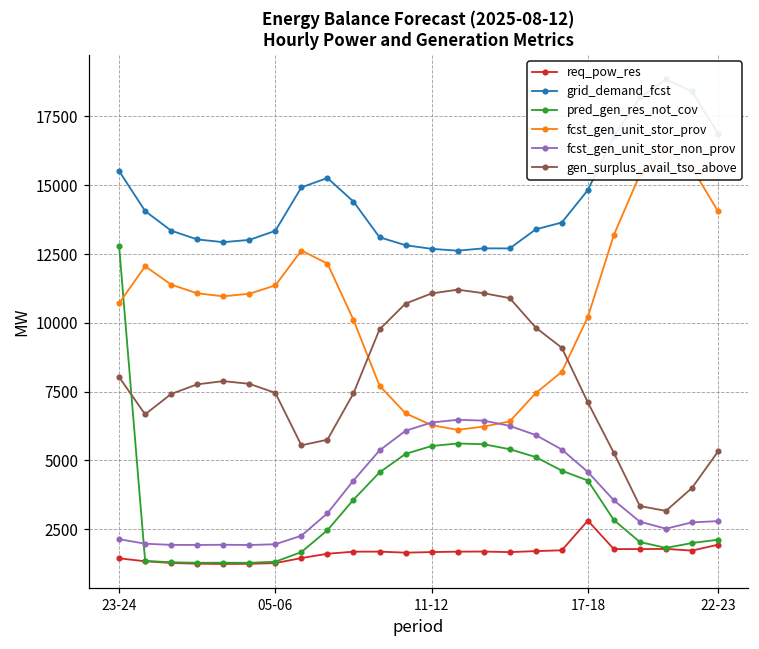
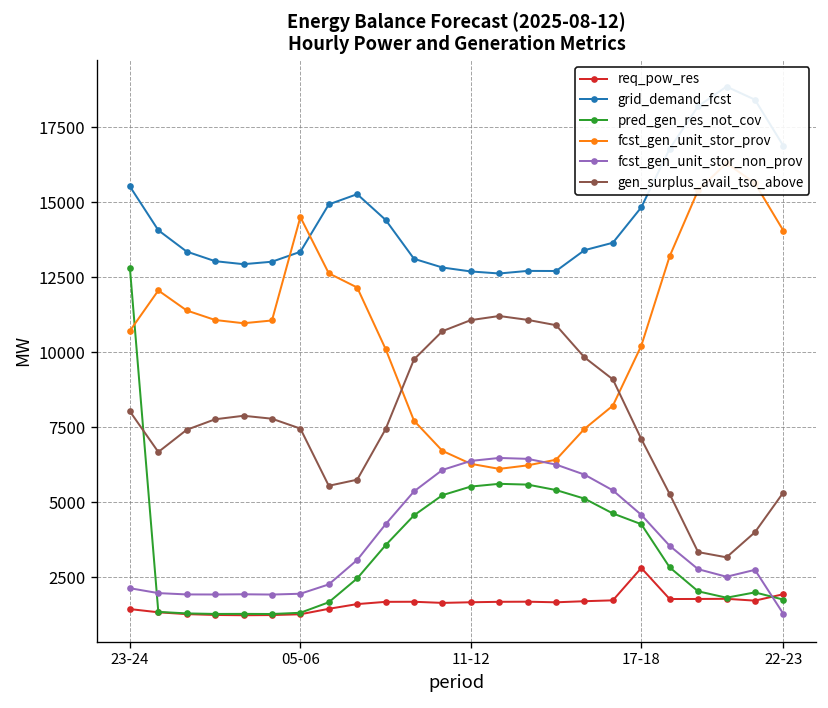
fcst_gen_unit_stor_prov, 05-06: 11400 -> 14500
pred_gen_res_not_cov, 22-23: 2100 -> 1800
fcst_gen_unit_stor_non_prov, 22-23: 2800 -> 1300
